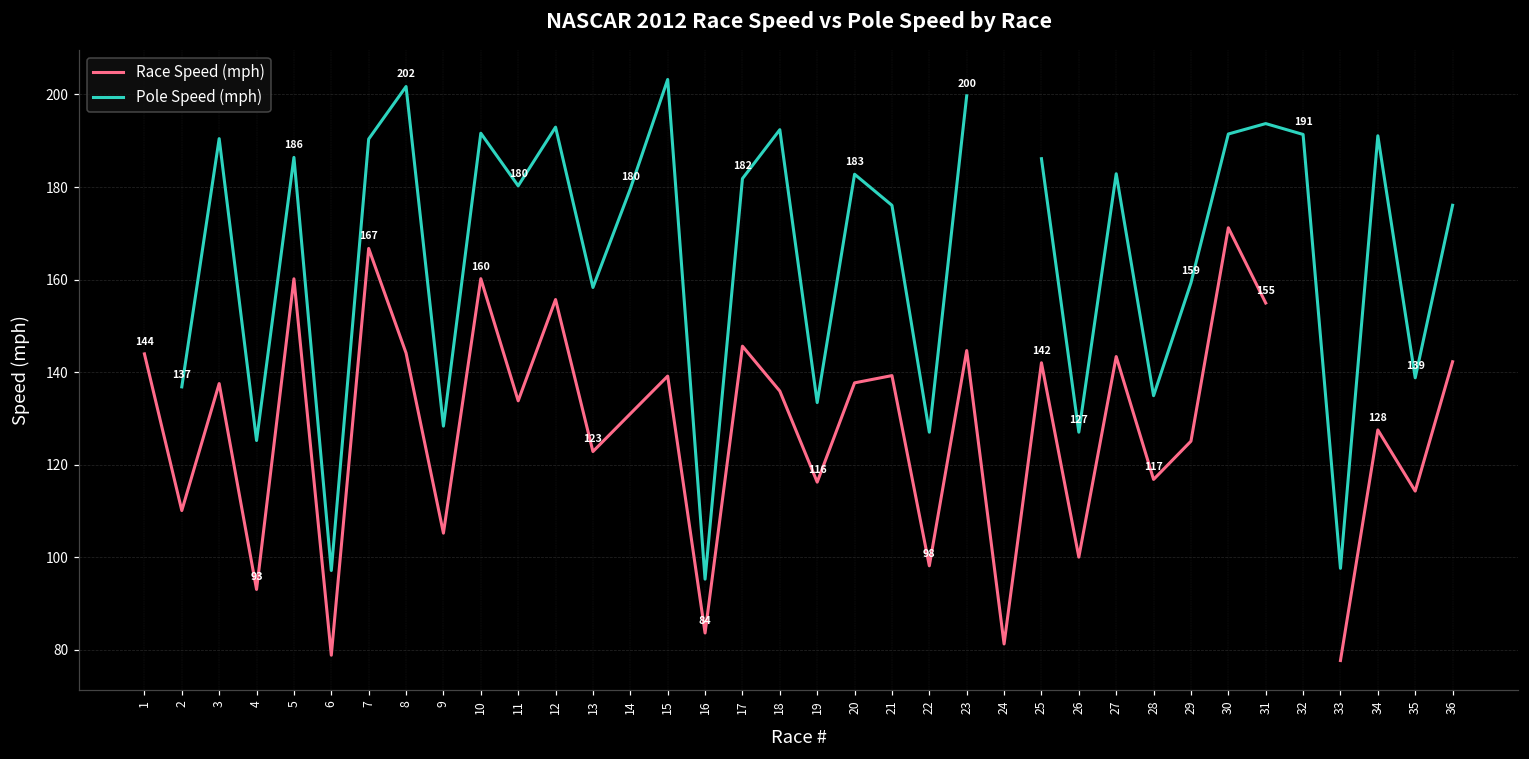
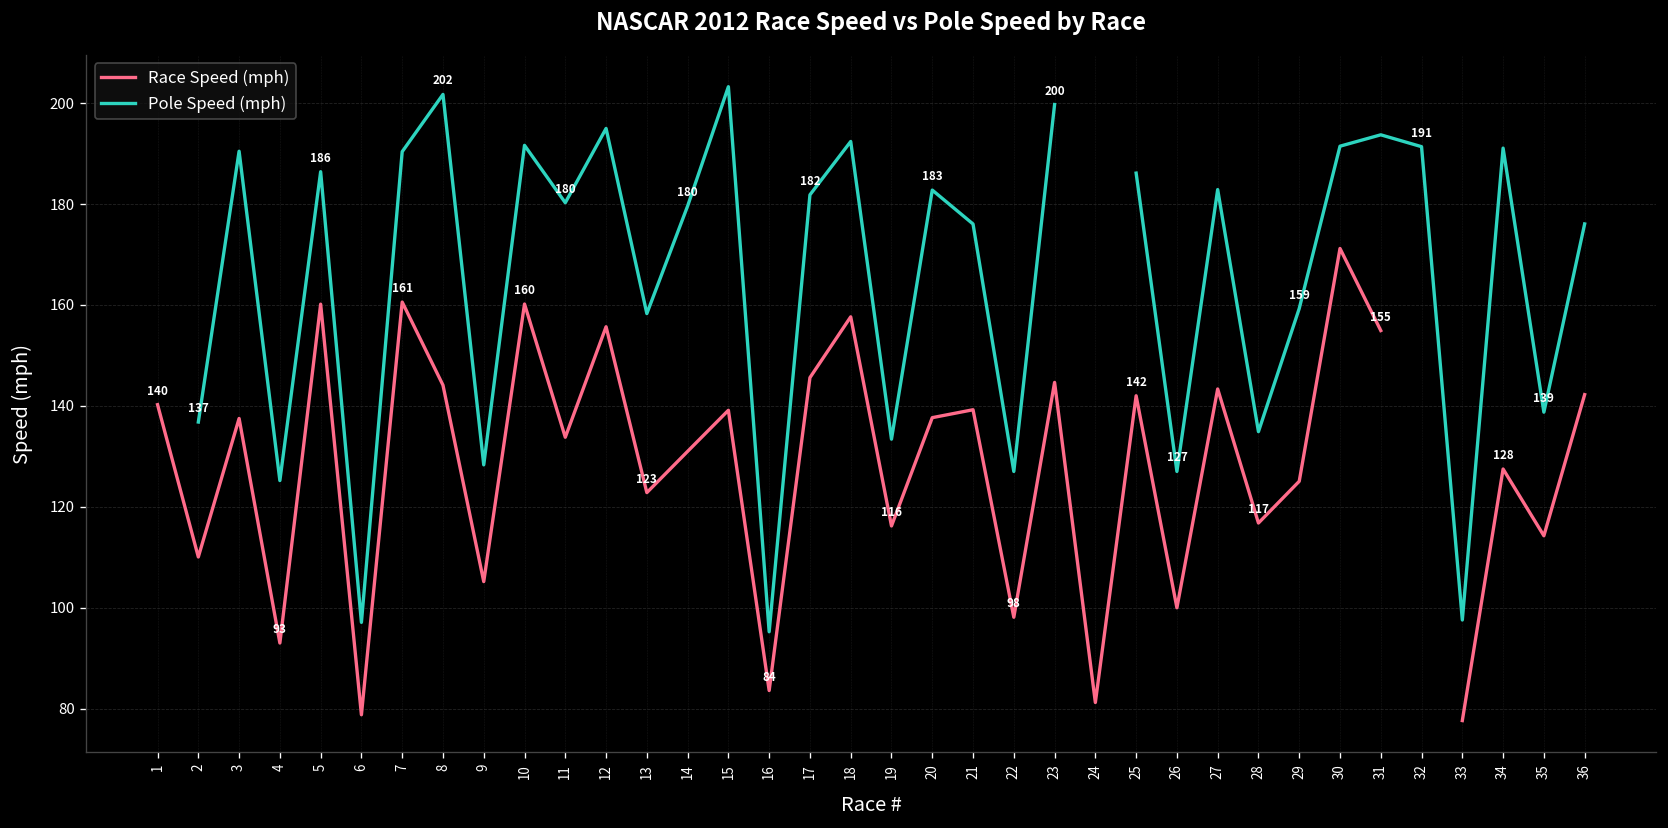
Race Speed (mph), 1: 144 -> 140
Race Speed (mph), 7: 167 -> 161
Pole Speed (mph), 12: 193 -> 195
Race Speed (mph), 18: 136 -> 158
